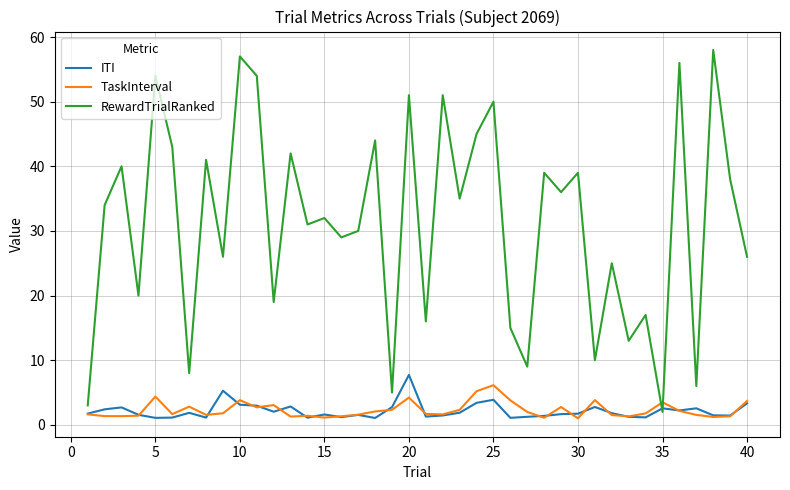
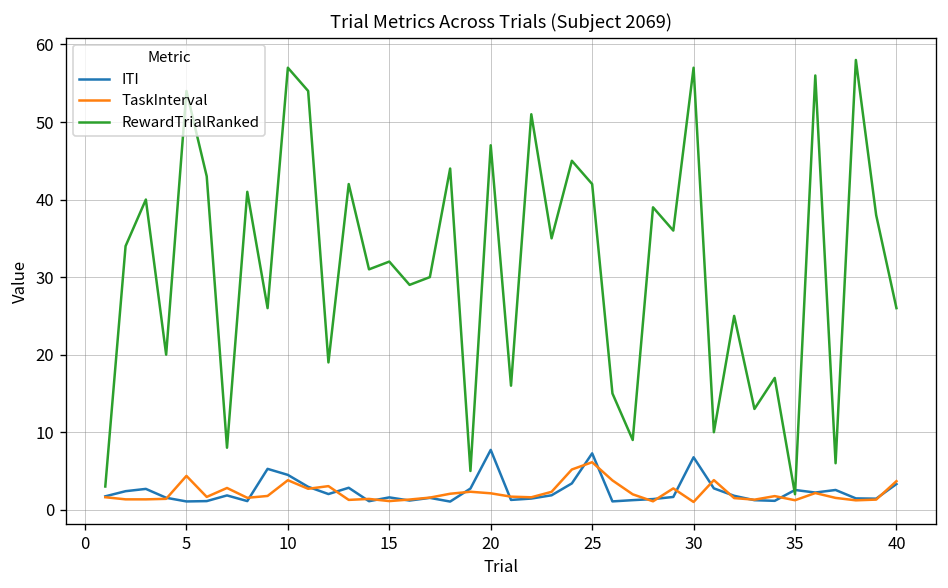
ITI, 10: 3 -> 4
TaskInterval, 20: 4 -> 2
RewardTrialRanked, 20: 51 -> 47
ITI, 25: 4 -> 7
RewardTrialRanked, 25: 50 -> 42
ITI, 30: 2 -> 7
RewardTrialRanked, 30: 39 -> 57
TaskInterval, 35: 3 -> 1
